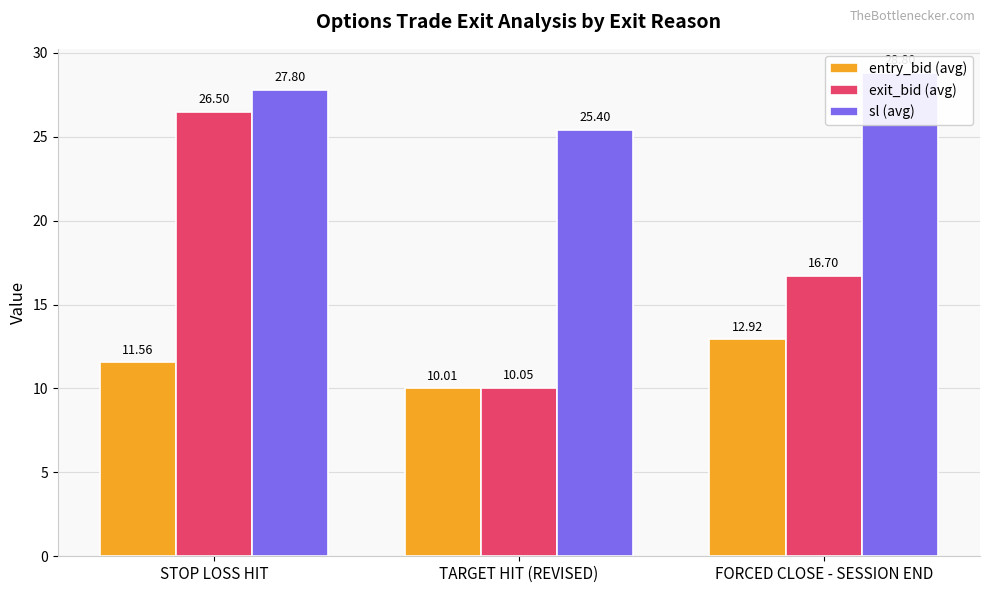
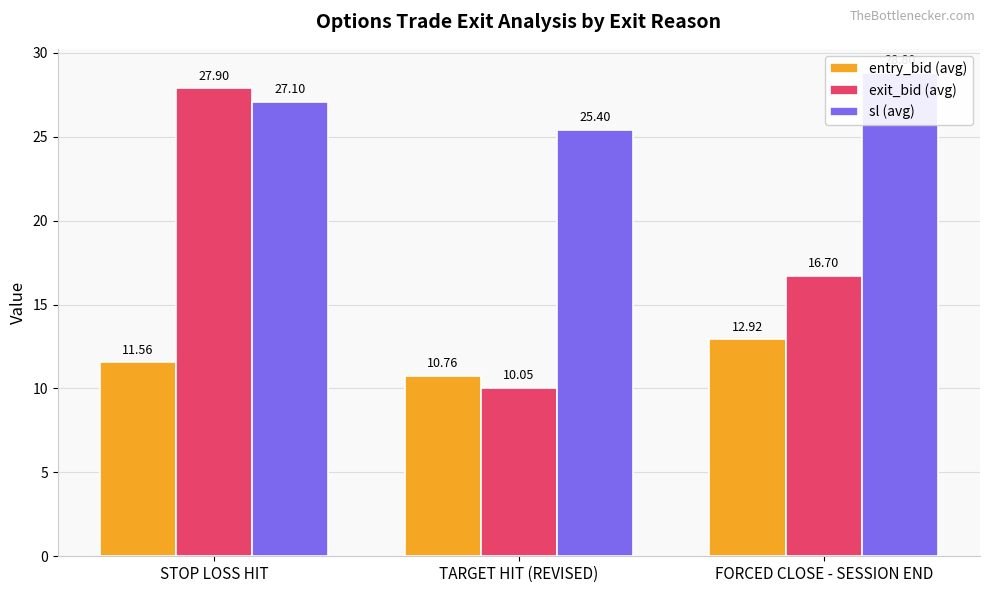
exit_bid (avg), STOP LOSS HIT: 26.50 -> 27.90
sl (avg), STOP LOSS HIT: 27.80 -> 27.10
entry_bid (avg), TARGET HIT (REVISED): 10.01 -> 10.76
